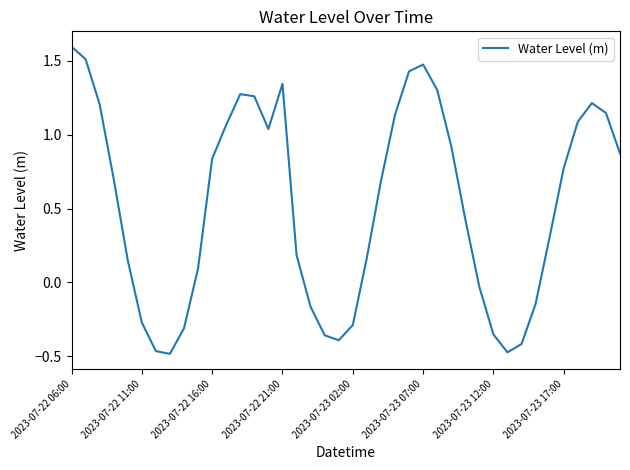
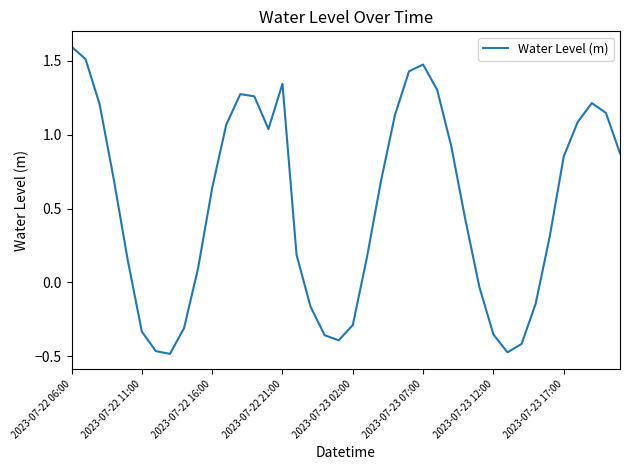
2023-07-22 11:00: -0.27 -> -0.33
2023-07-22 16:00: 0.84 -> 0.64
2023-07-23 17:00: 0.77 -> 0.85
